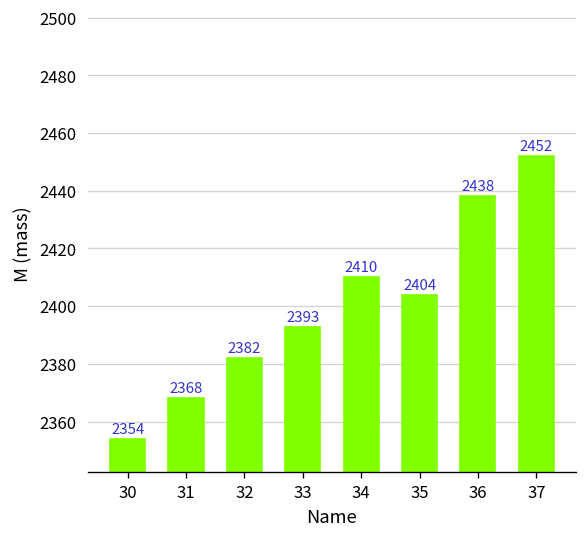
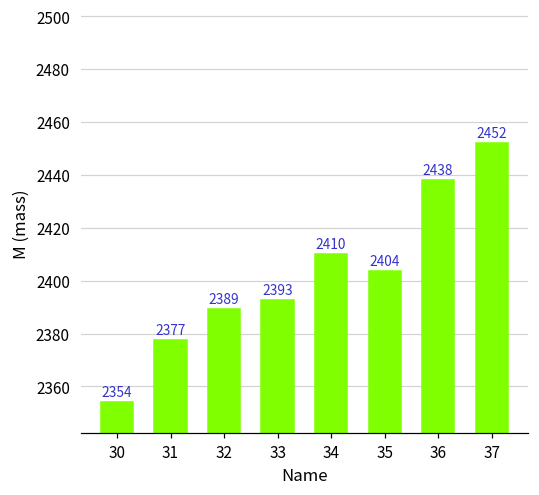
31: 2368 -> 2377
32: 2382 -> 2389
